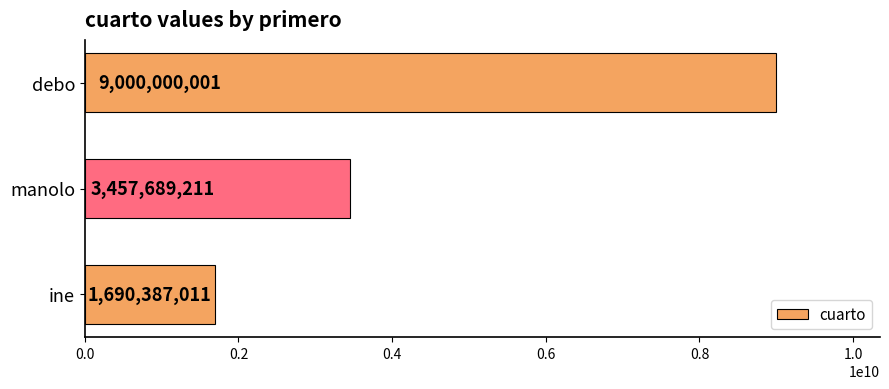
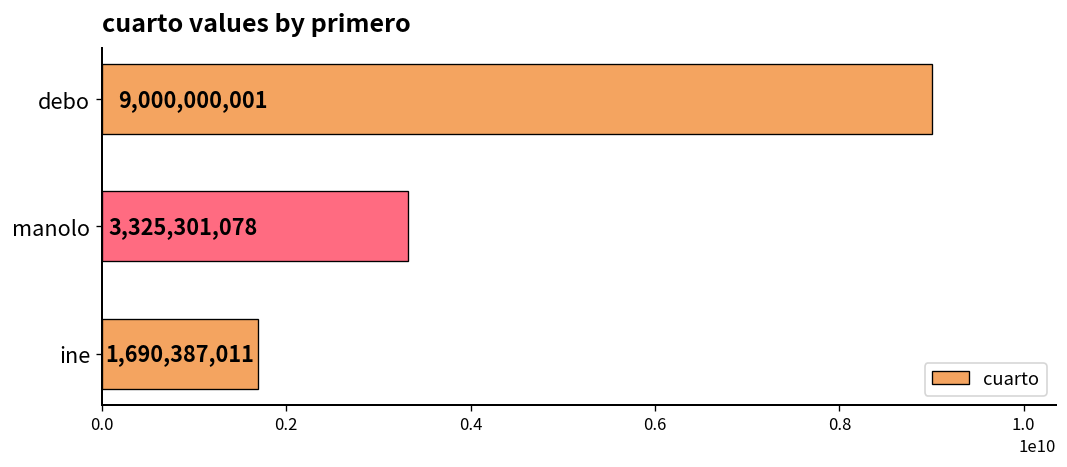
manolo: 3,457,689,211 -> 3,325,301,078
